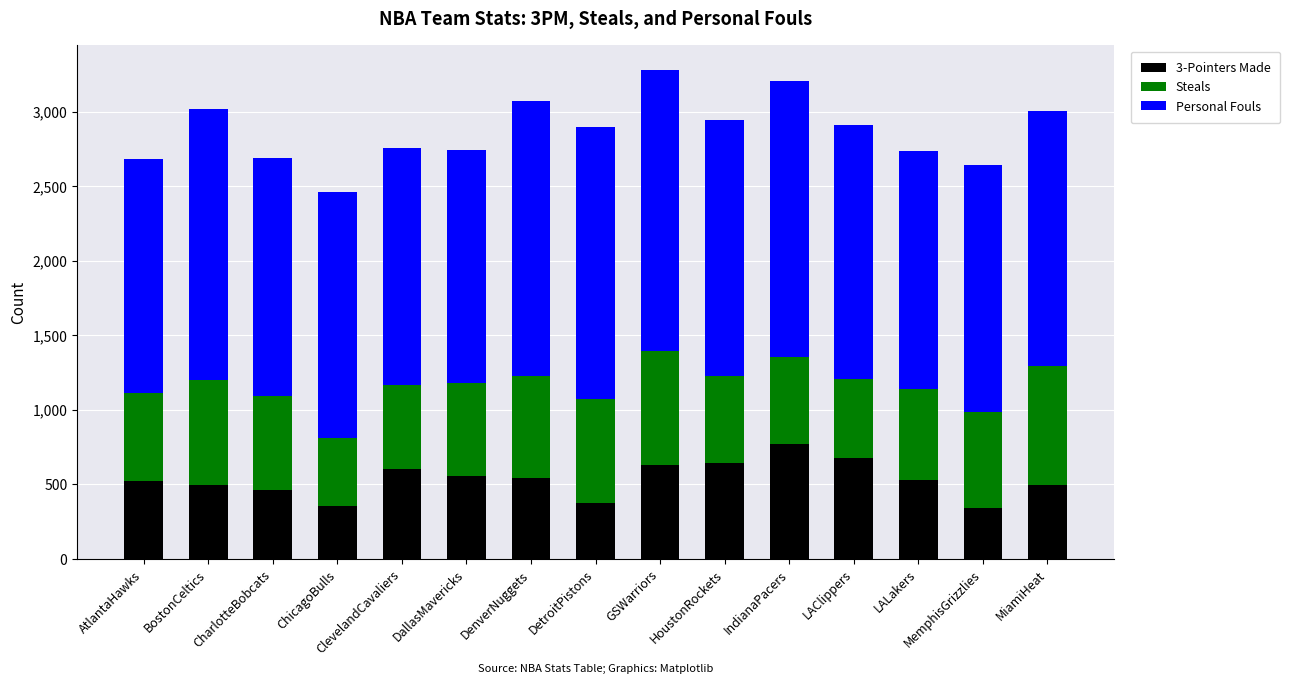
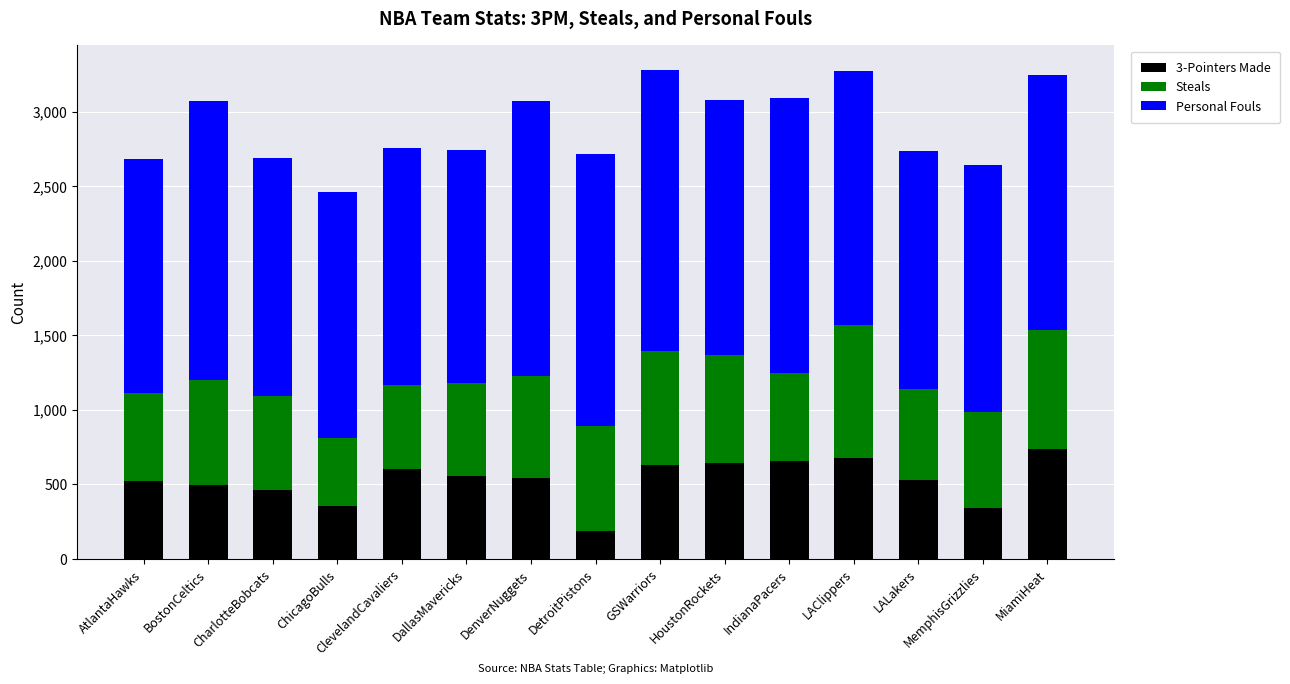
Personal Fouls, BostonCeltics: 1,820 -> 1,870
3-Pointers Made, DetroitPistons: 370 -> 190
Steals, HoustonRockets: 580 -> 720
3-Pointers Made, IndianaPacers: 770 -> 660
Steals, LAClippers: 530 -> 900
3-Pointers Made, MiamiHeat: 490 -> 740
